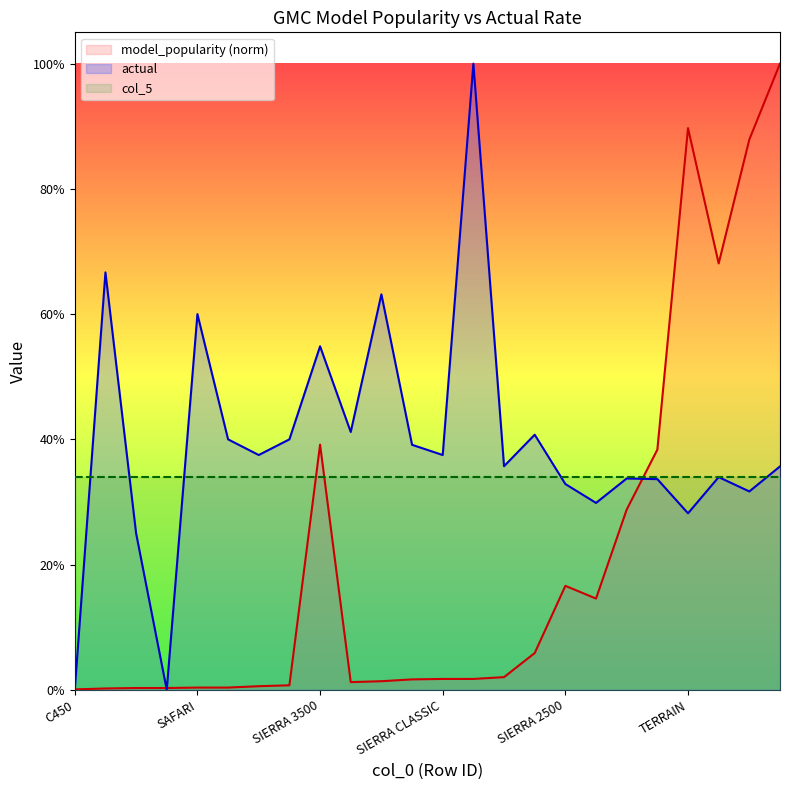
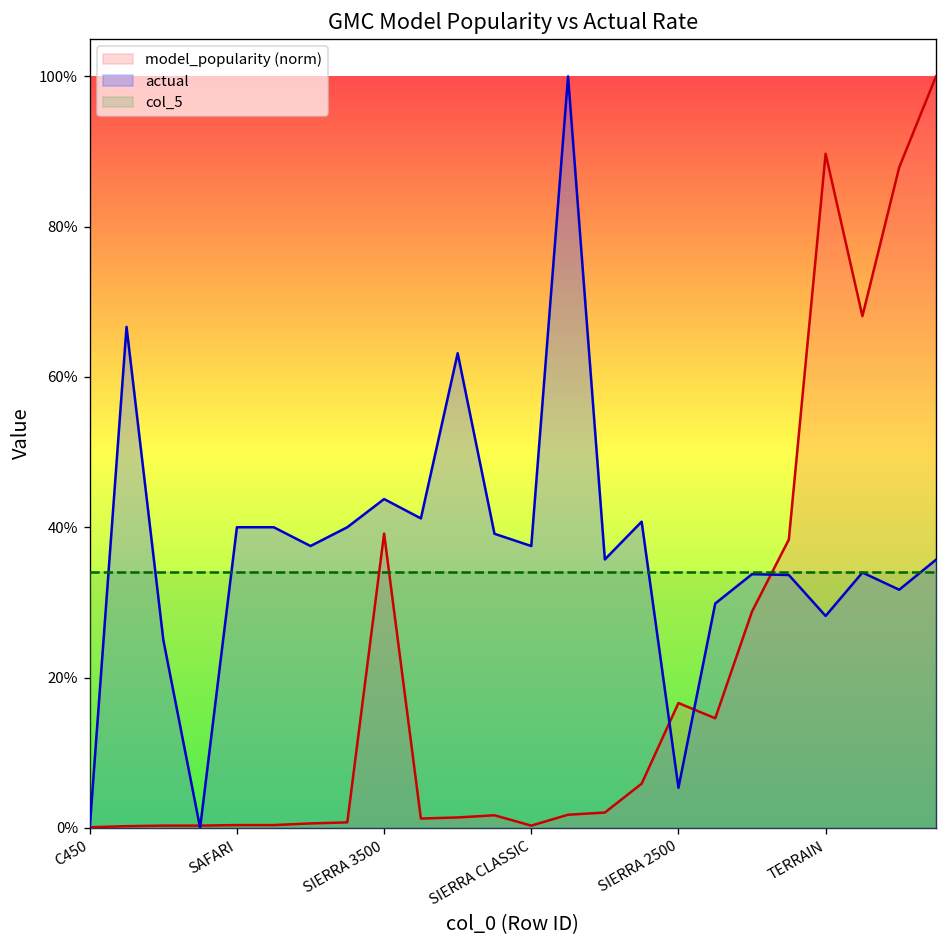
actual, SAFARI: 60% -> 40%
actual, SIERRA 3500: 55% -> 44%
model_popularity (norm), SIERRA CLASSIC: 2% -> 0%
actual, SIERRA 2500: 33% -> 5%
